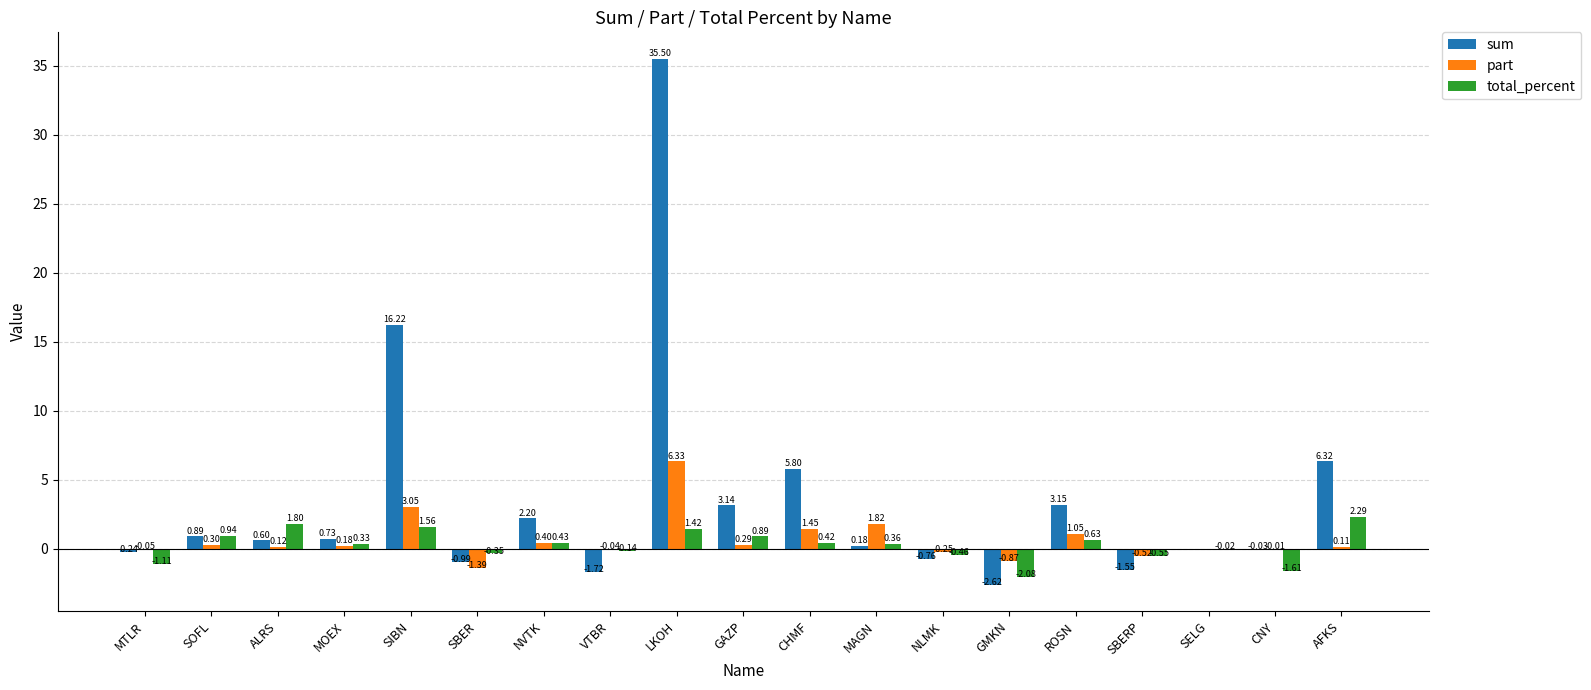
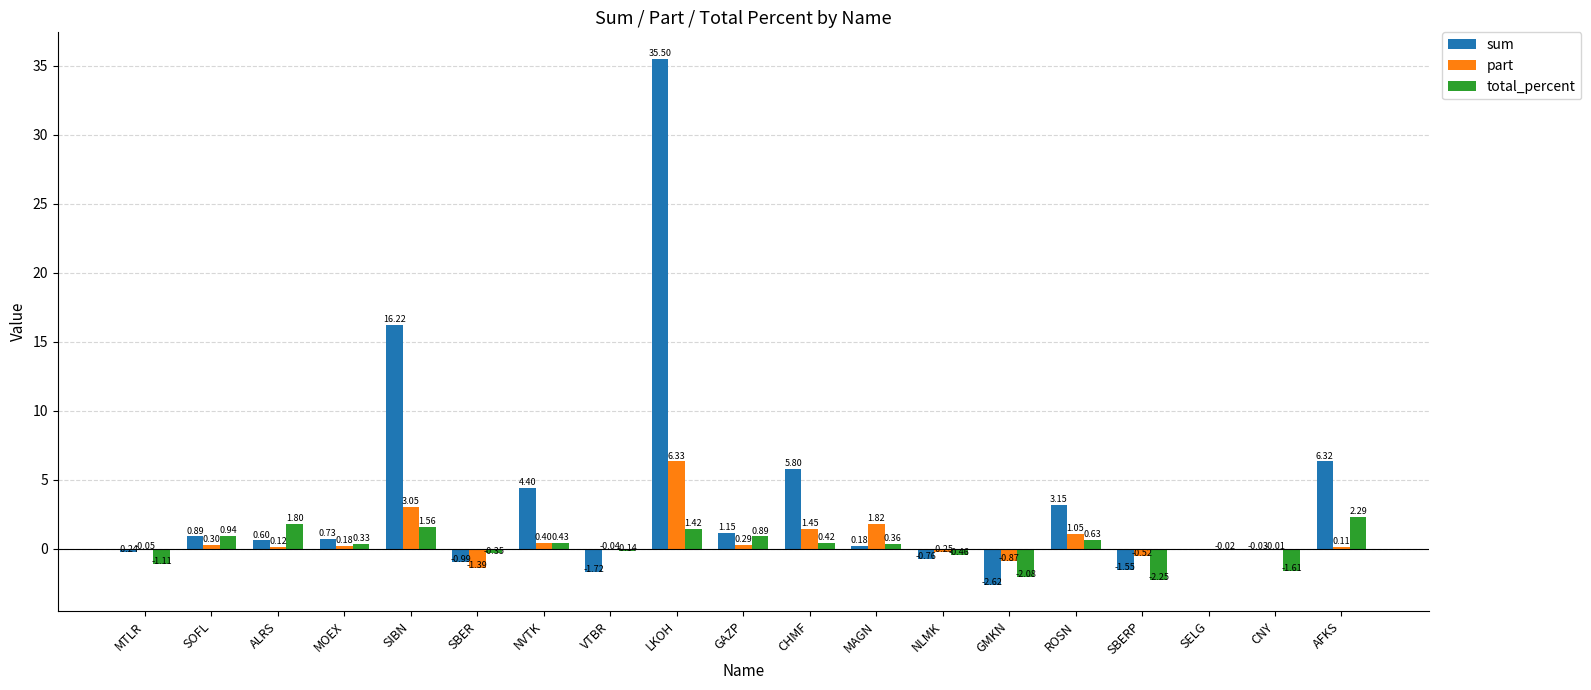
sum, NVTK: 2.20 -> 4.40
sum, GAZP: 3.14 -> 1.15
total_percent, SBERP: -0.55 -> -2.25
